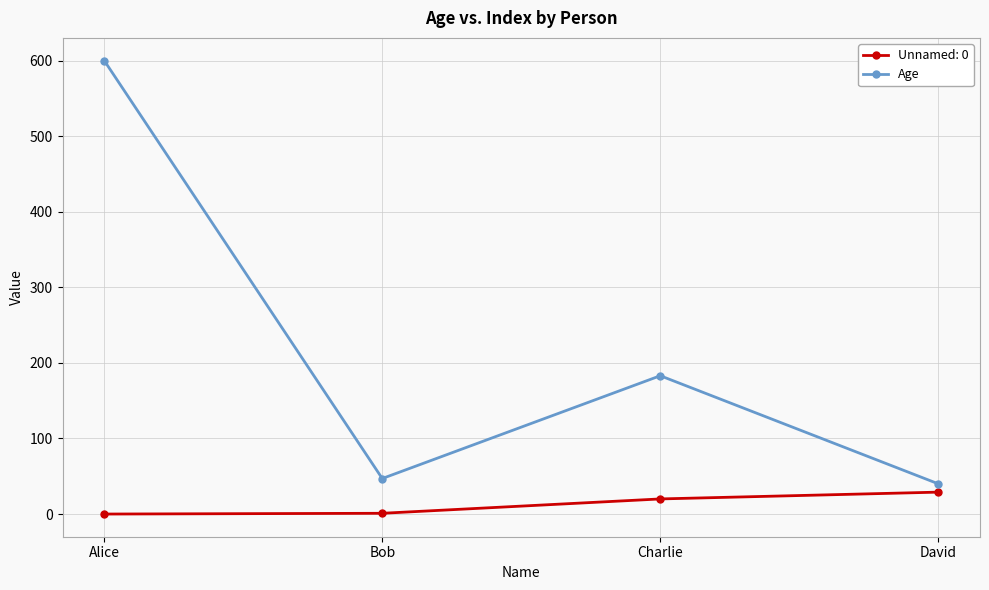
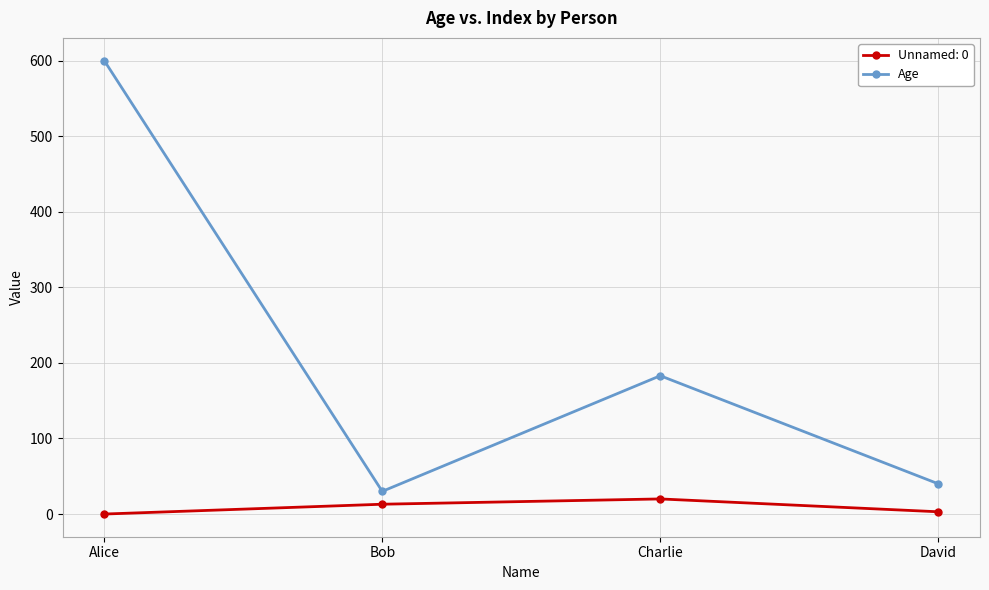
Unnamed: 0, Bob: 0 -> 10
Age, Bob: 50 -> 30
Unnamed: 0, David: 30 -> 0
